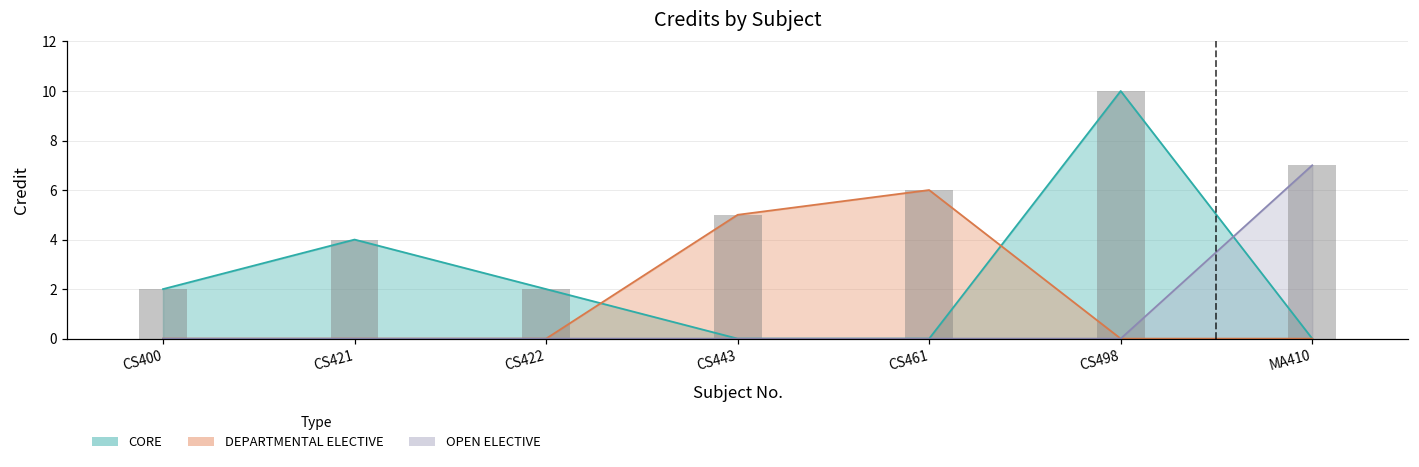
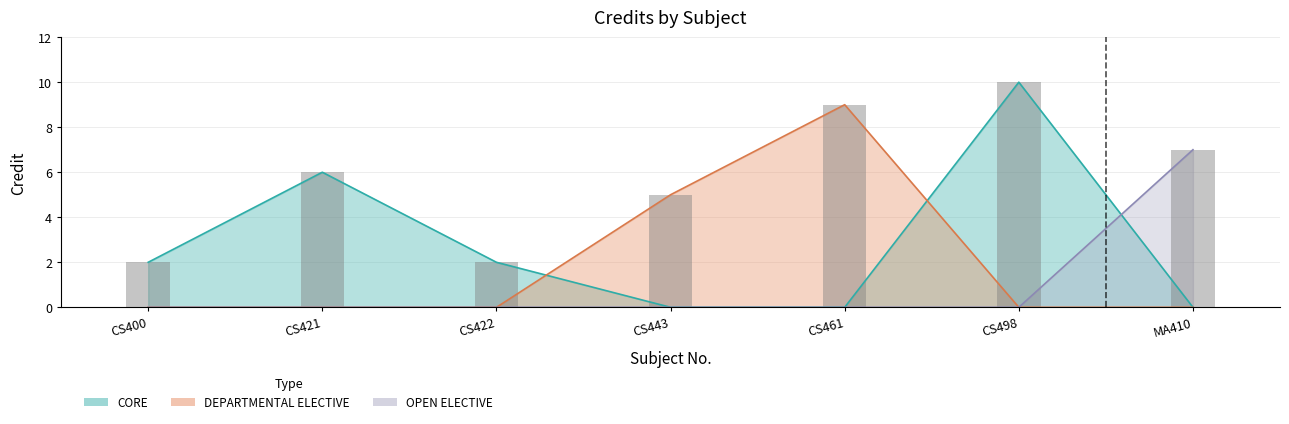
CORE, CS421: 4 -> 6
DEPARTMENTAL ELECTIVE, CS461: 6 -> 9
